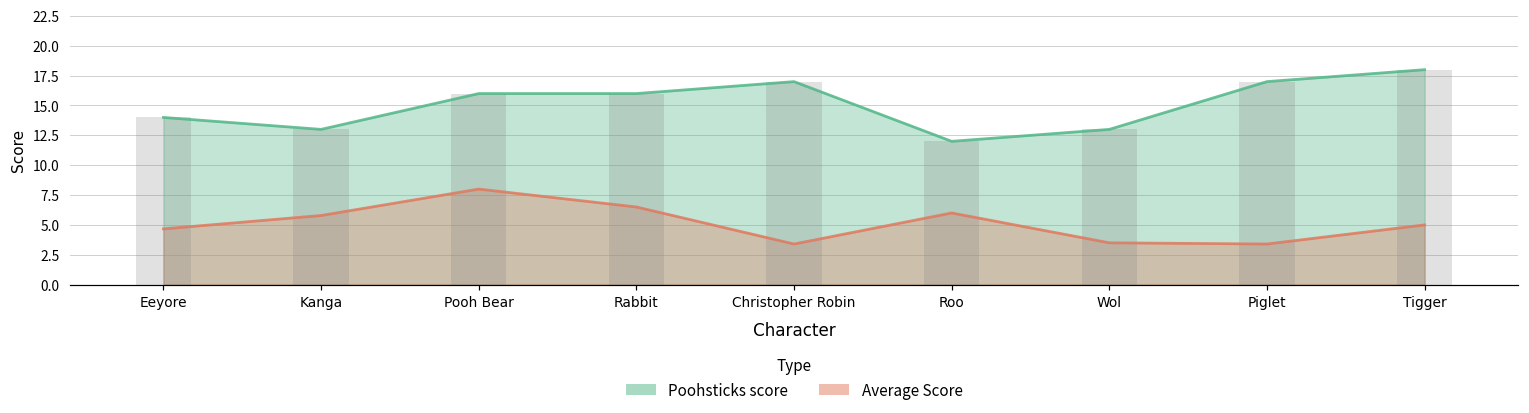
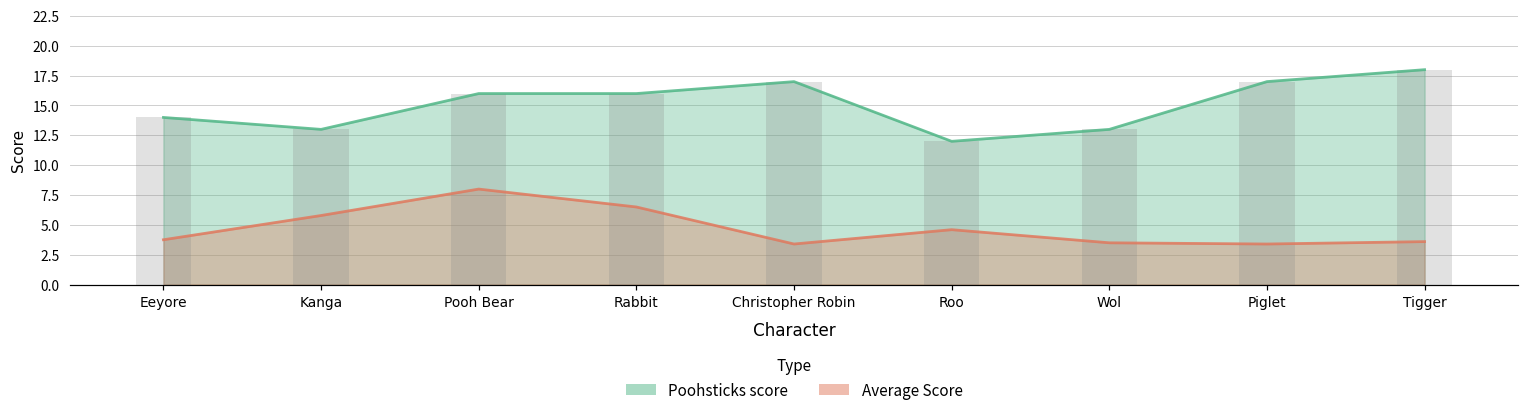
Average Score, Eeyore: 4.7 -> 3.8
Average Score, Roo: 6.0 -> 4.6
Average Score, Tigger: 5.0 -> 3.6
